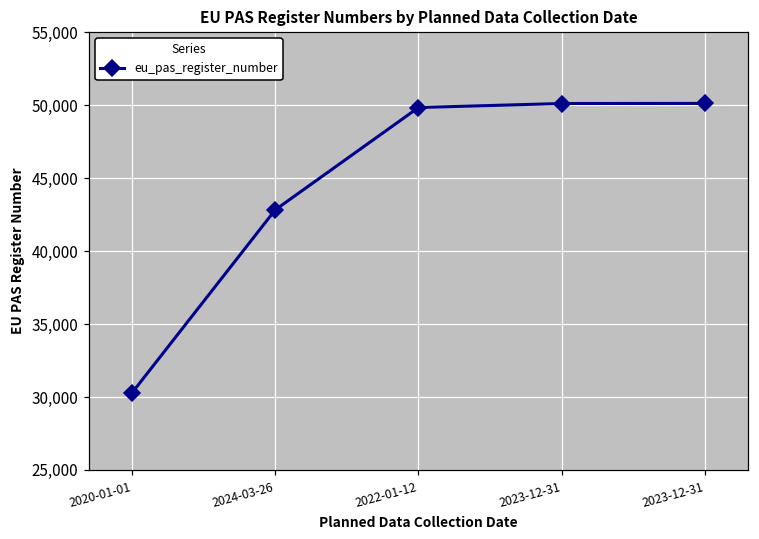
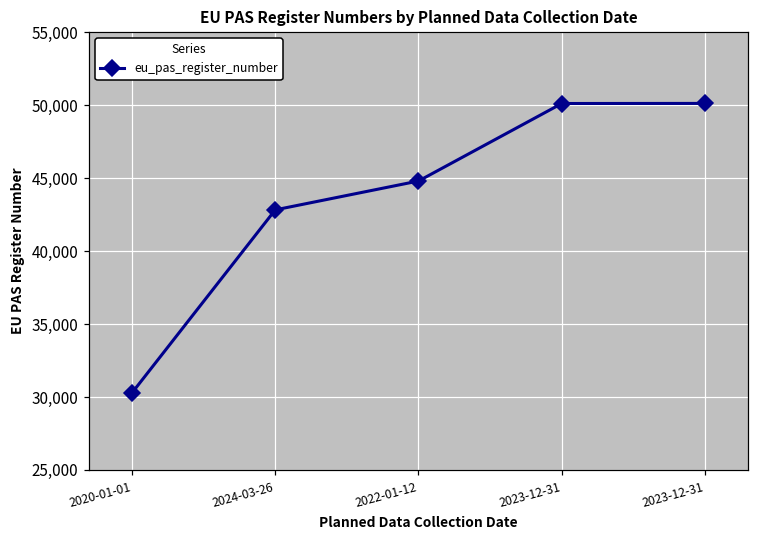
2022-01-12: 49,800 -> 44,800
